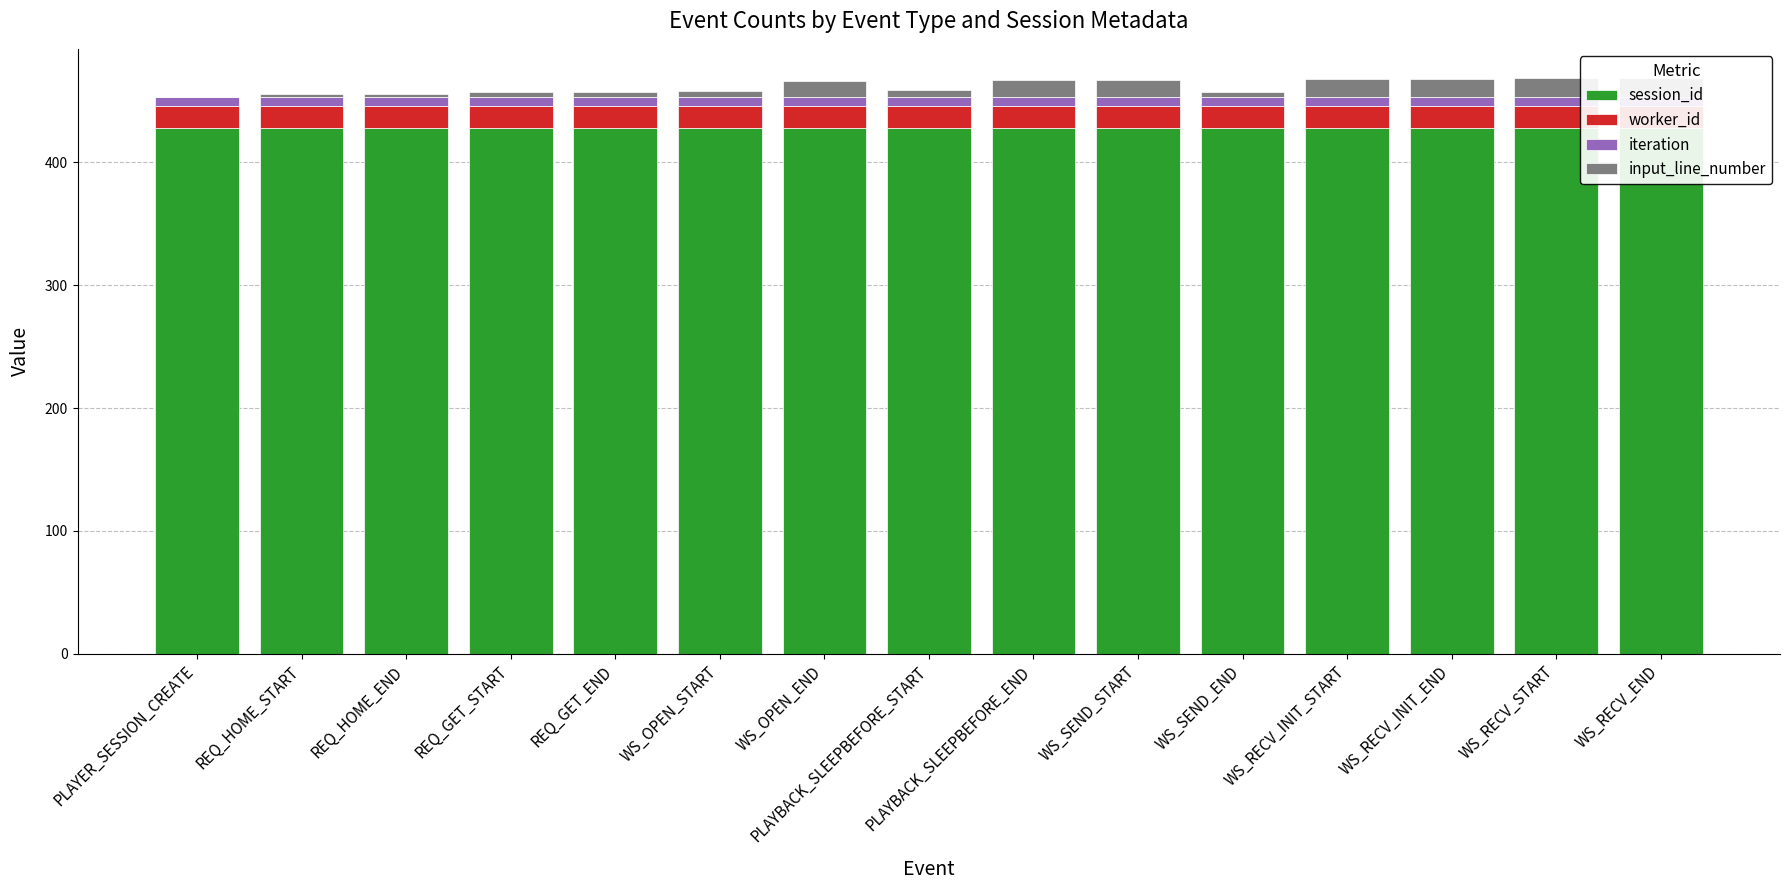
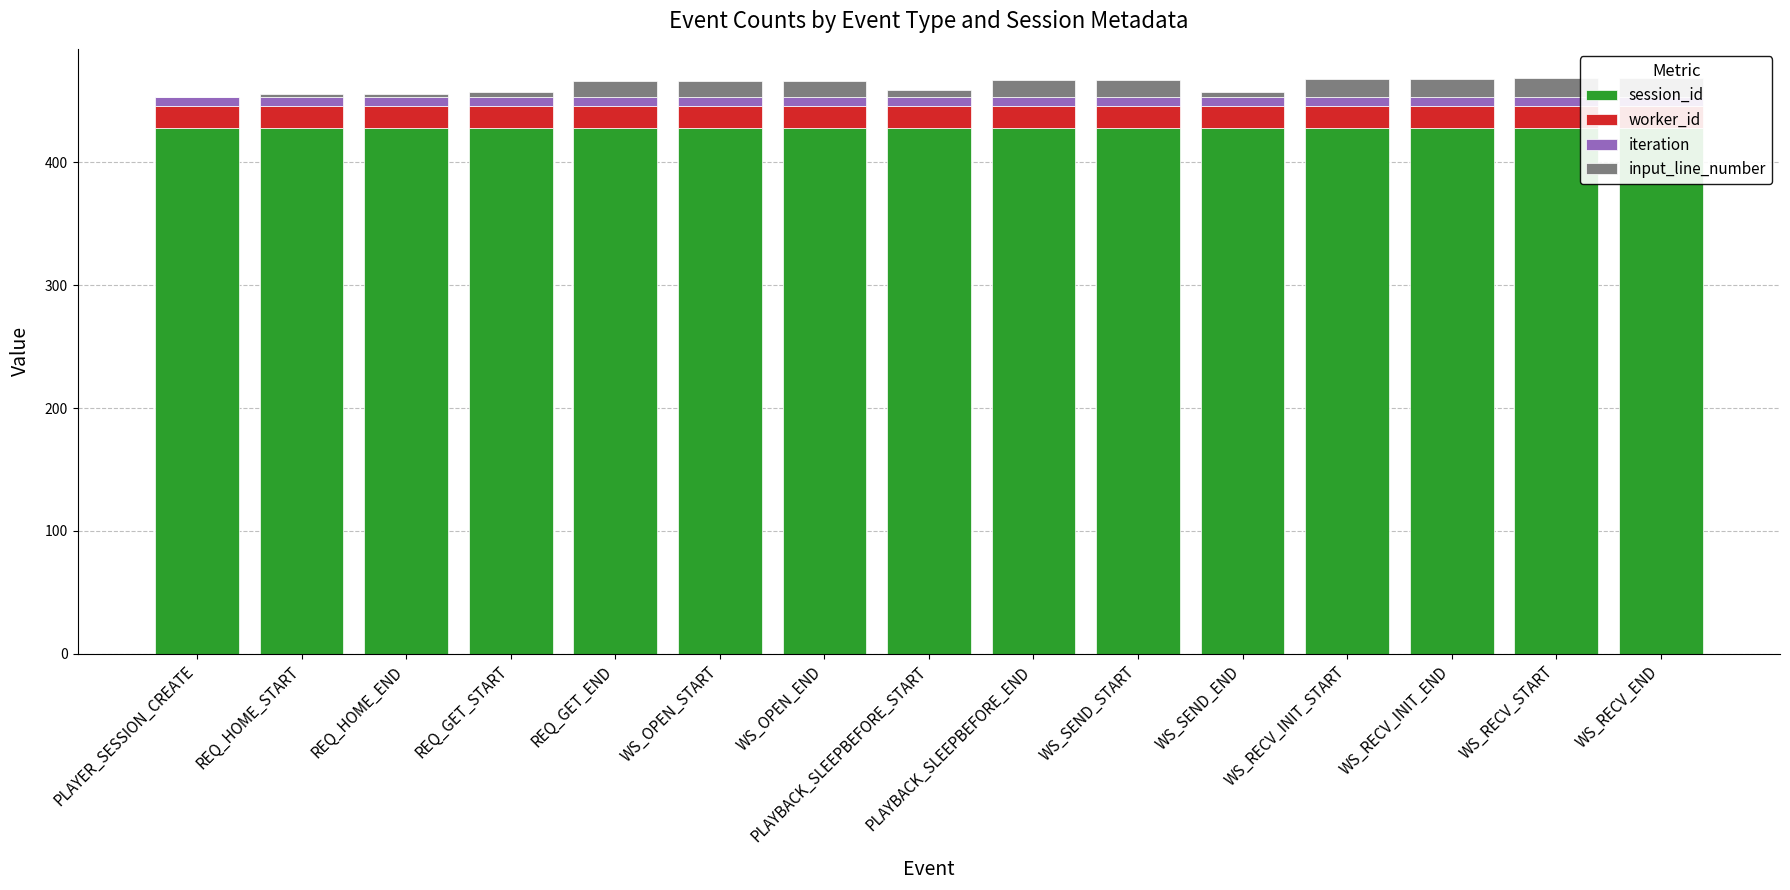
input_line_number, REQ_GET_END: 4 -> 13
input_line_number, WS_OPEN_START: 5 -> 13
